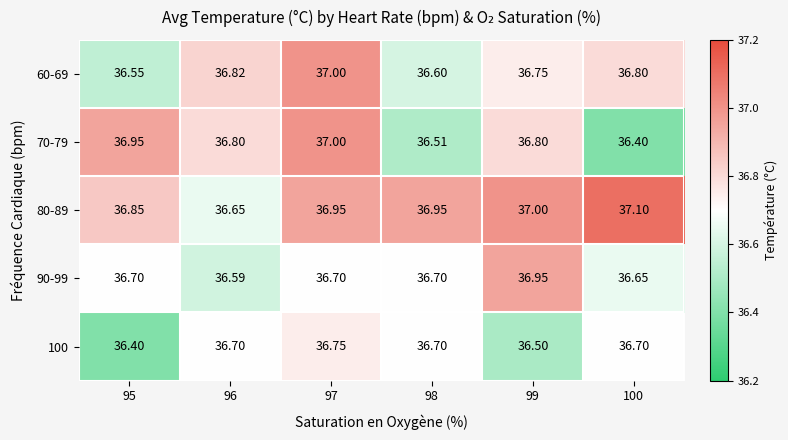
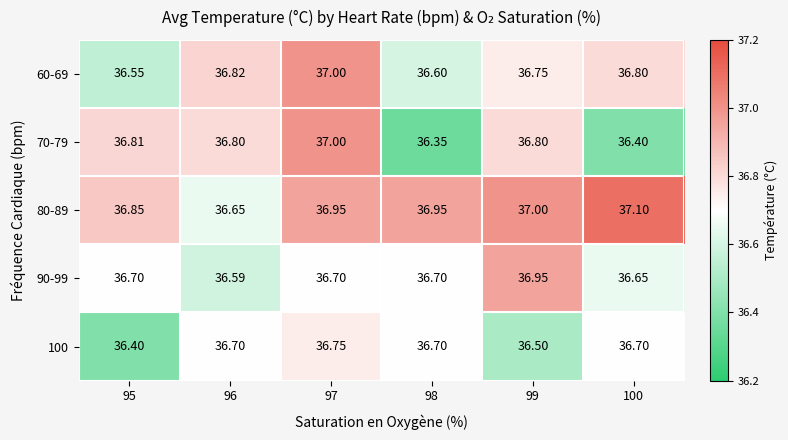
70-79, 95: 36.95 -> 36.81
70-79, 98: 36.51 -> 36.35
